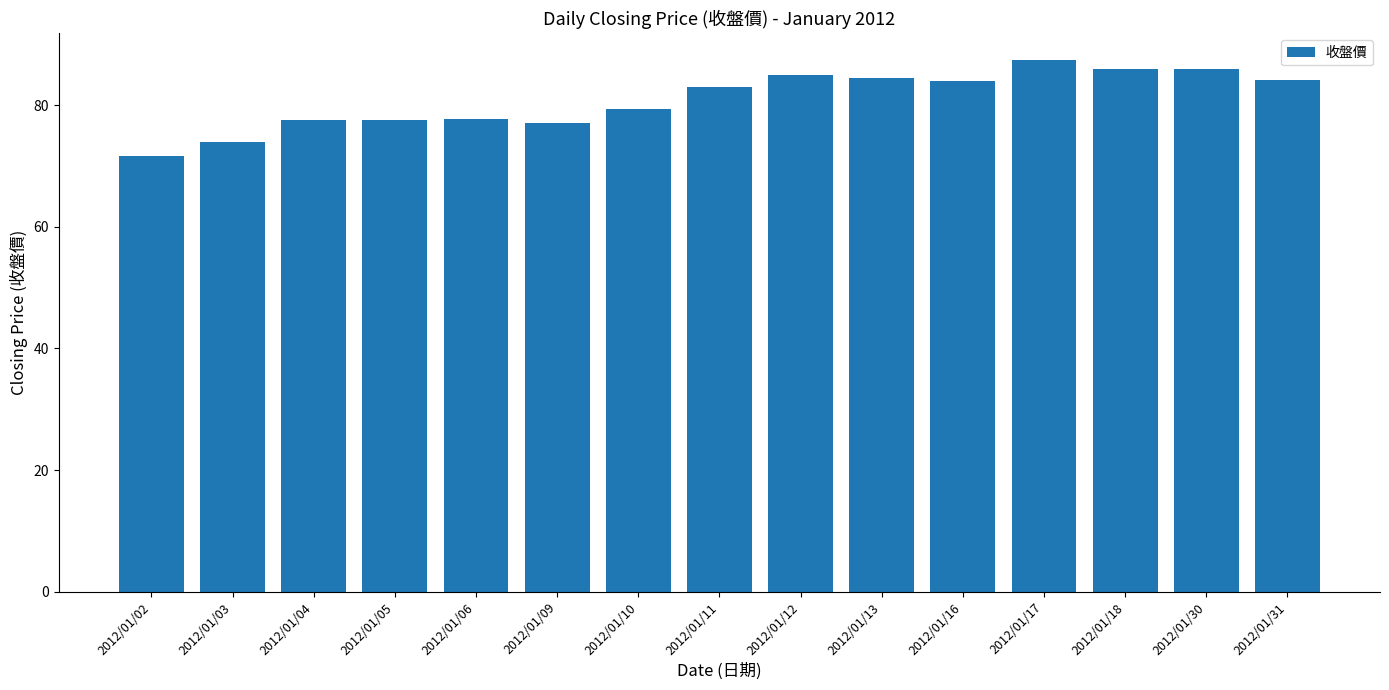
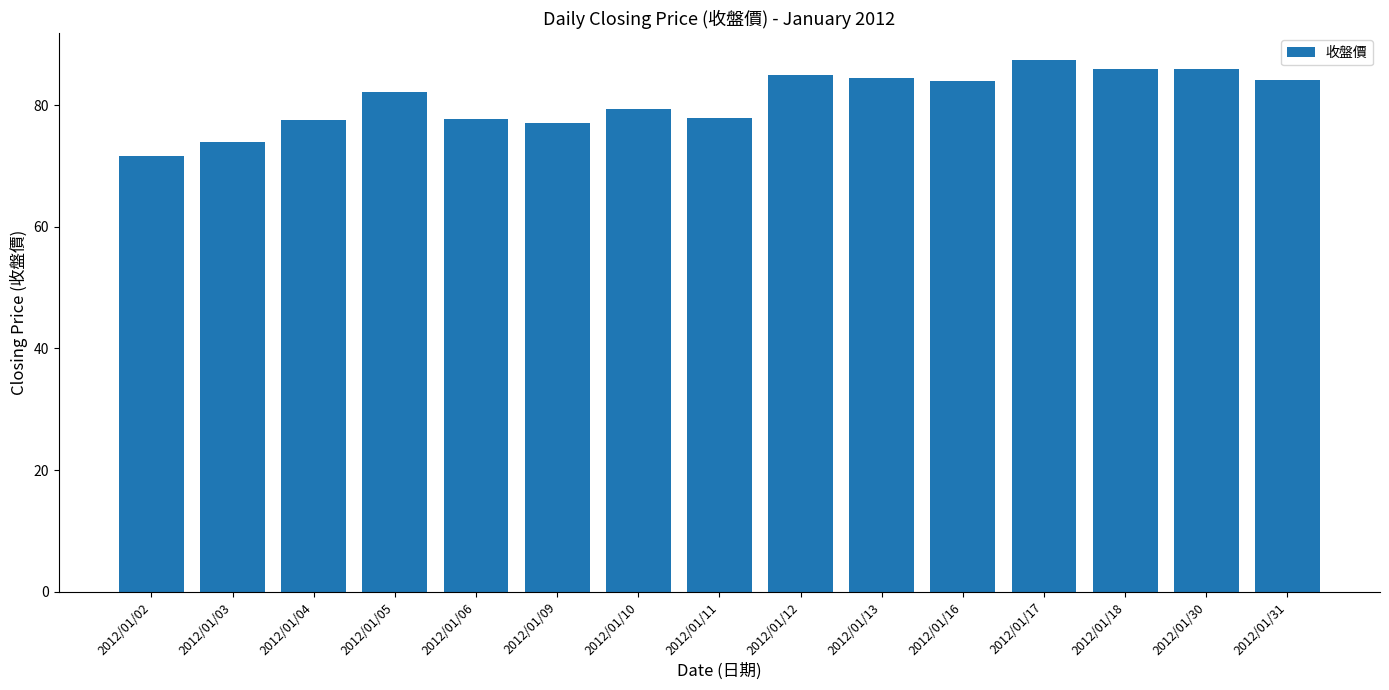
2012/01/05: 78 -> 82
2012/01/11: 83 -> 78
